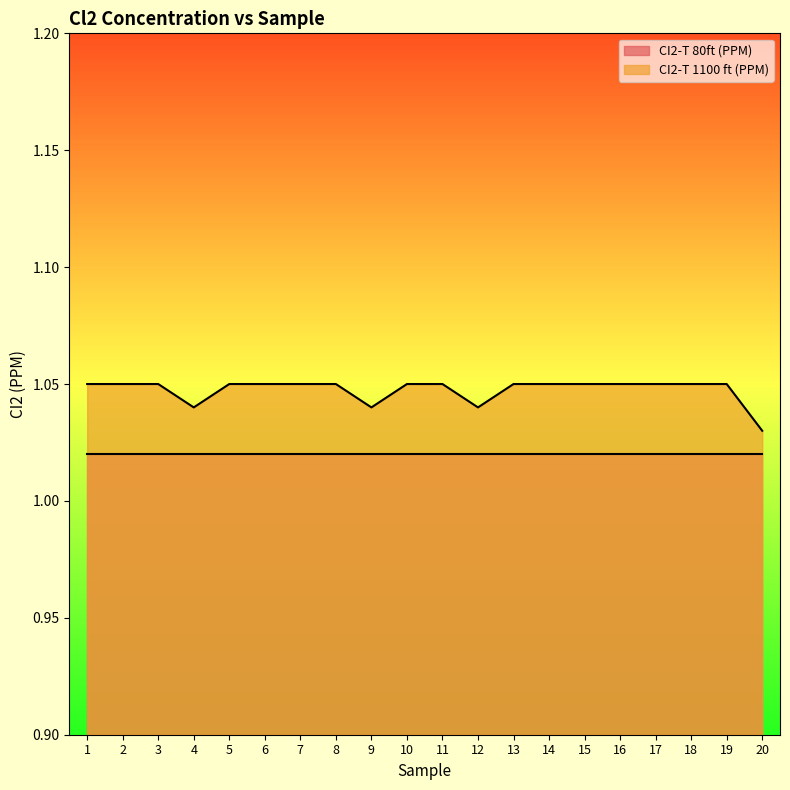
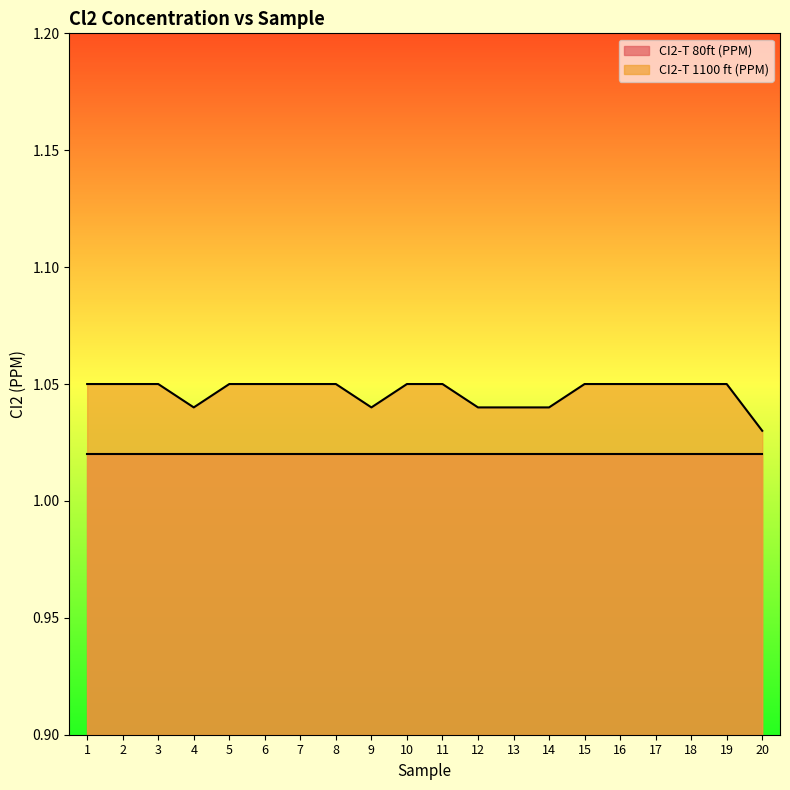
CI2-T 1100 ft (PPM), 13: 1.05 -> 1.04
CI2-T 1100 ft (PPM), 14: 1.05 -> 1.04
